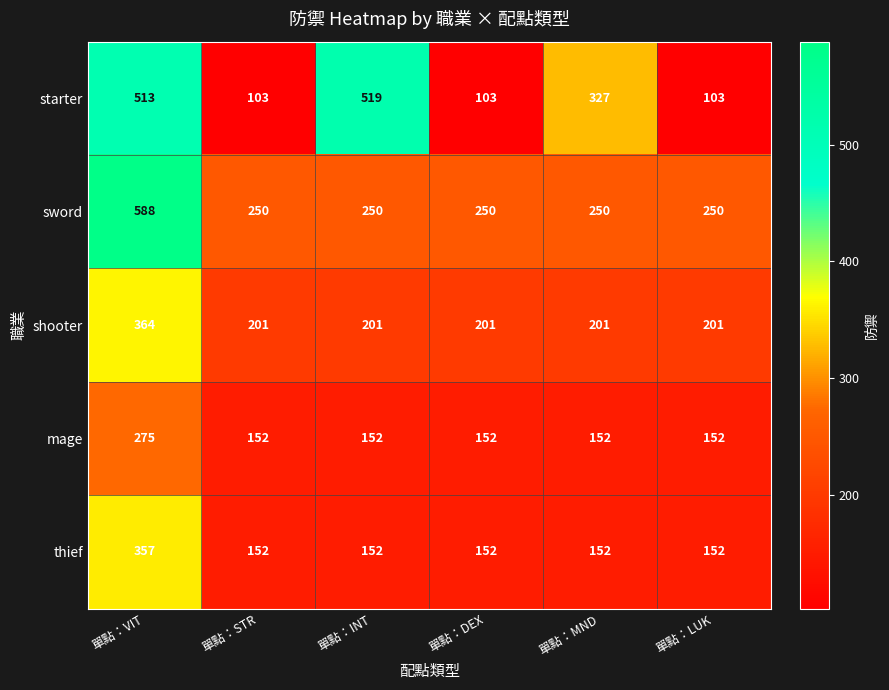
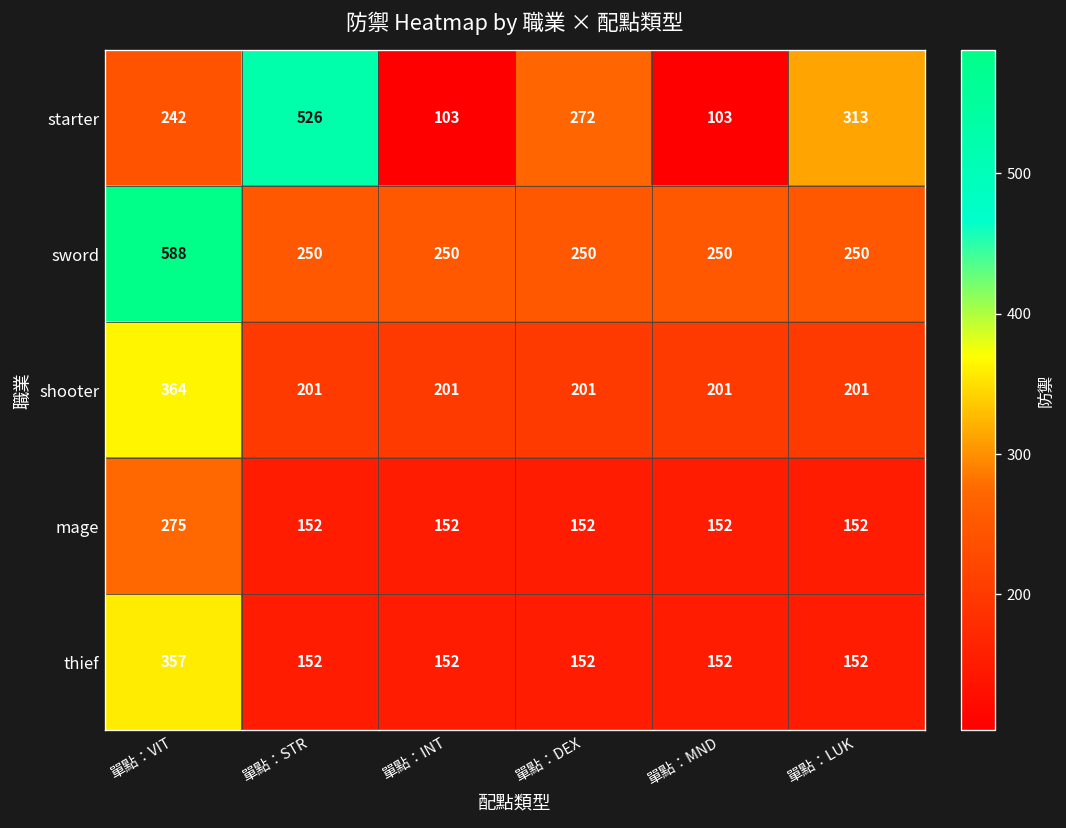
starter, 單點：VIT: 513 -> 242
starter, 單點：STR: 103 -> 526
starter, 單點：INT: 519 -> 103
starter, 單點：DEX: 103 -> 272
starter, 單點：MND: 327 -> 103
starter, 單點：LUK: 103 -> 313
